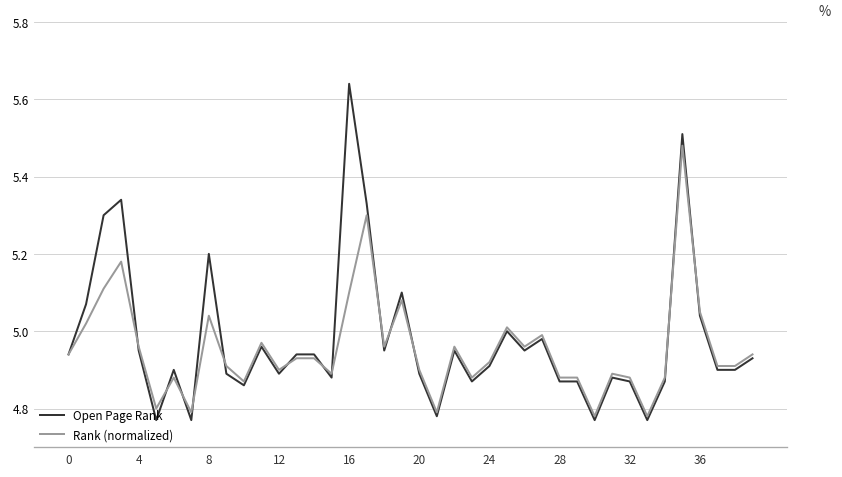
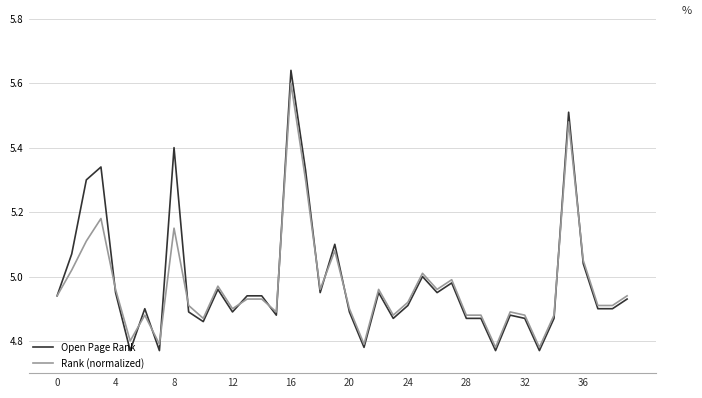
Open Page Rank, 8: 5.2 -> 5.4
Rank (normalized), 8: 5.04 -> 5.15
Rank (normalized), 16: 5.1 -> 5.6
